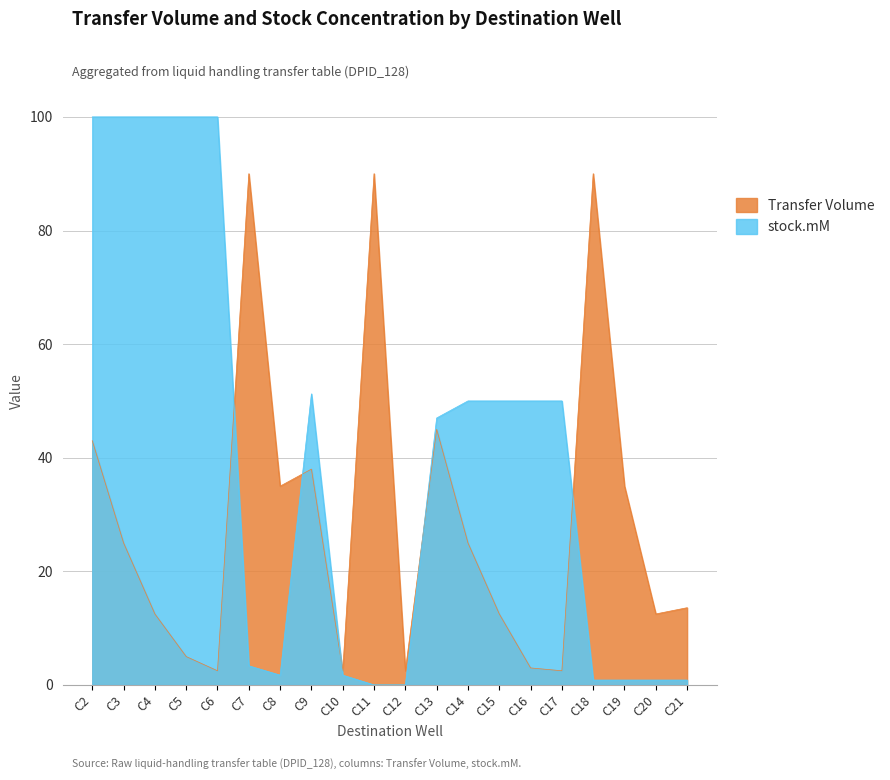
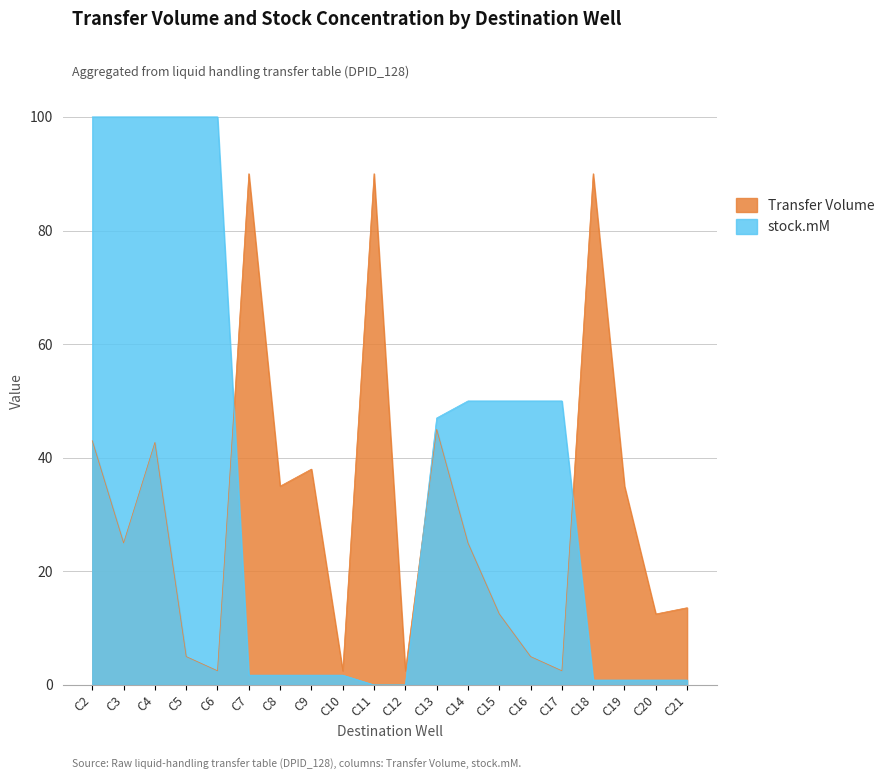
Transfer Volume, C4: 13 -> 43
stock.mM, C7: 3 -> 2
stock.mM, C9: 51 -> 2
Transfer Volume, C16: 3 -> 5
